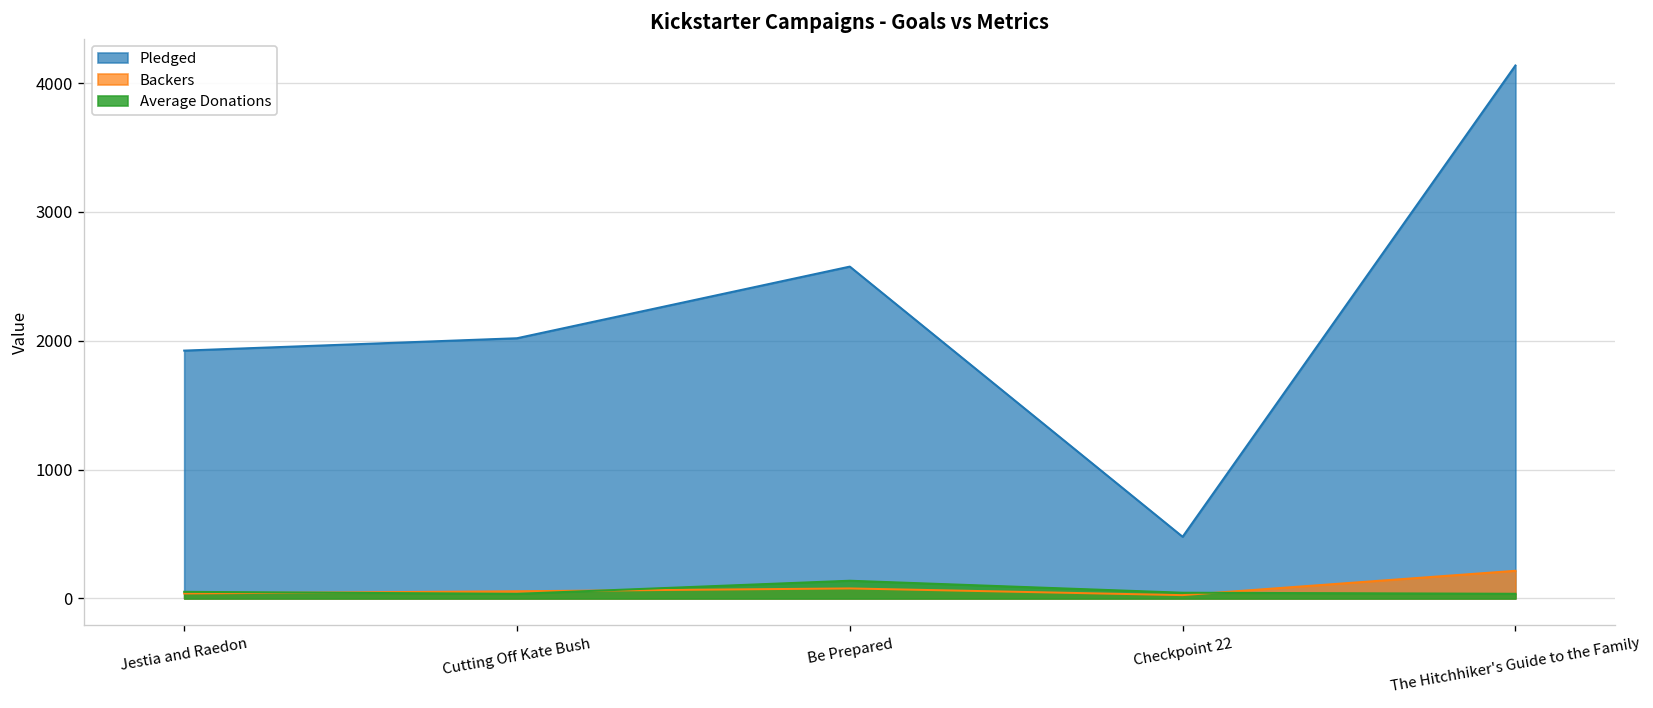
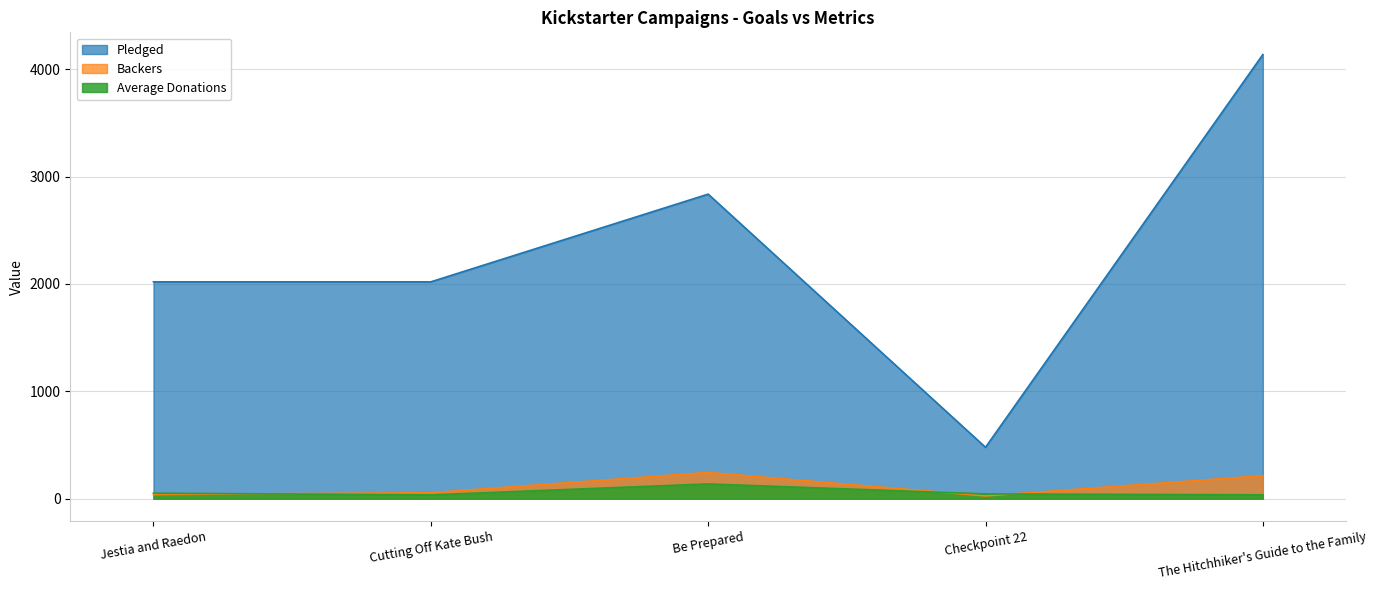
Pledged, Jestia and Raedon: 1920 -> 2020
Pledged, Be Prepared: 2580 -> 2840
Backers, Be Prepared: 80 -> 250
